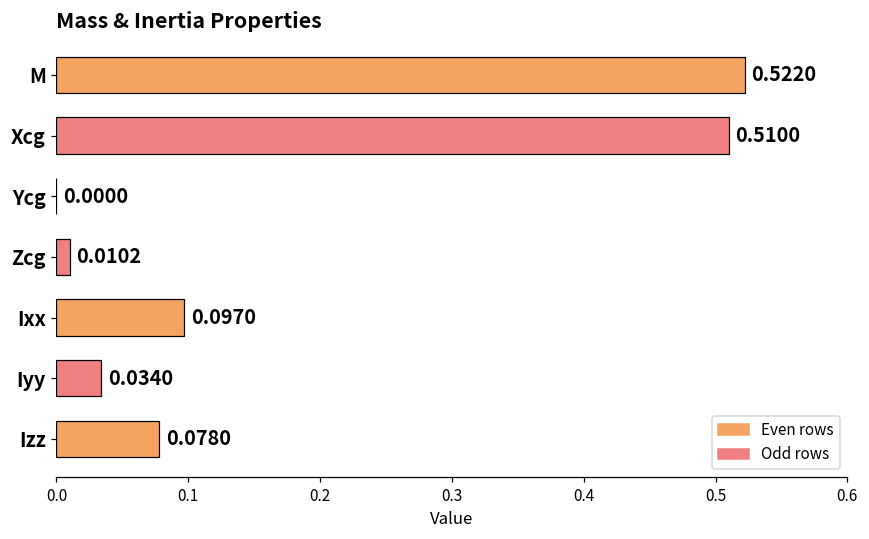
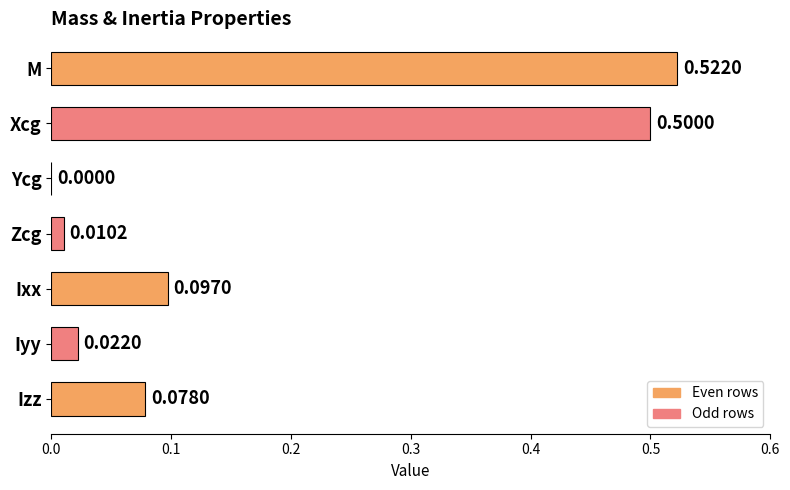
Xcg: 0.5100 -> 0.5000
Iyy: 0.0340 -> 0.0220
